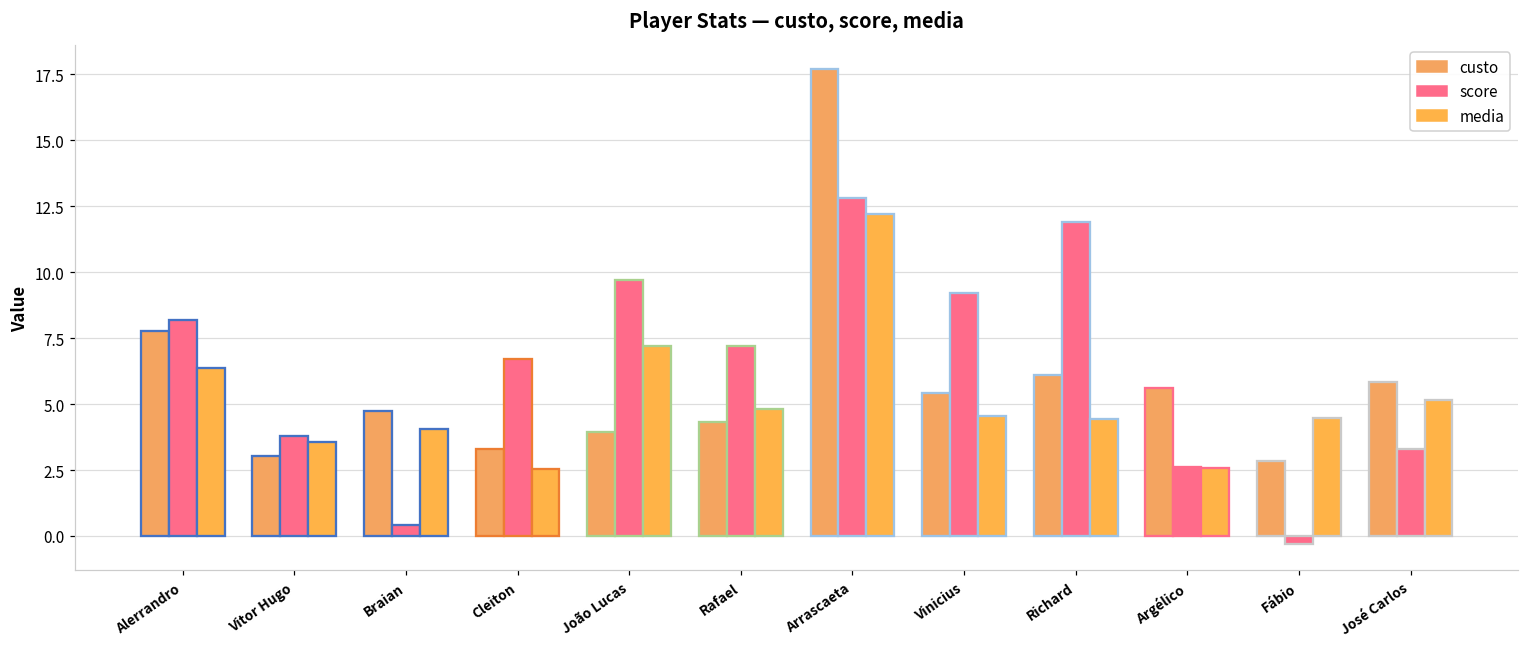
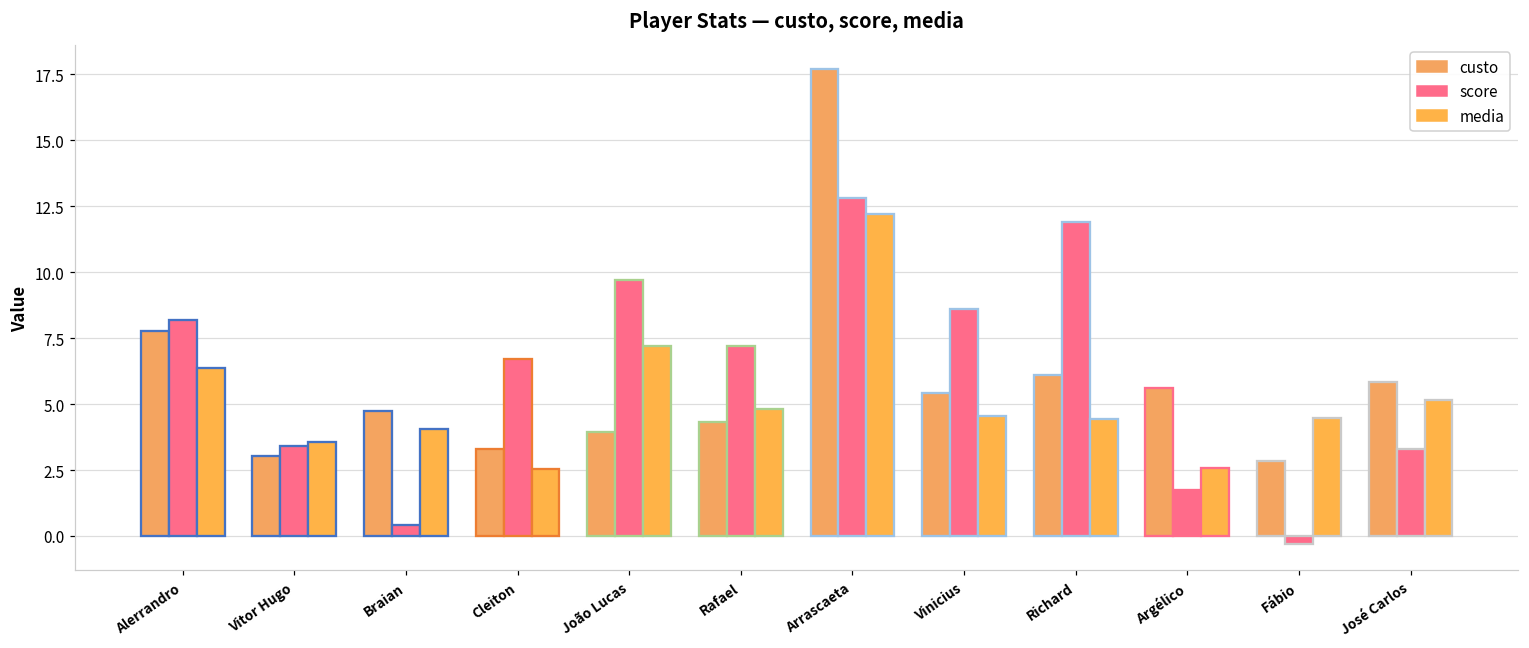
score, Vitor Hugo: 3.8 -> 3.4
score, Vinicius: 9.2 -> 8.6
score, Argélico: 2.6 -> 1.7
